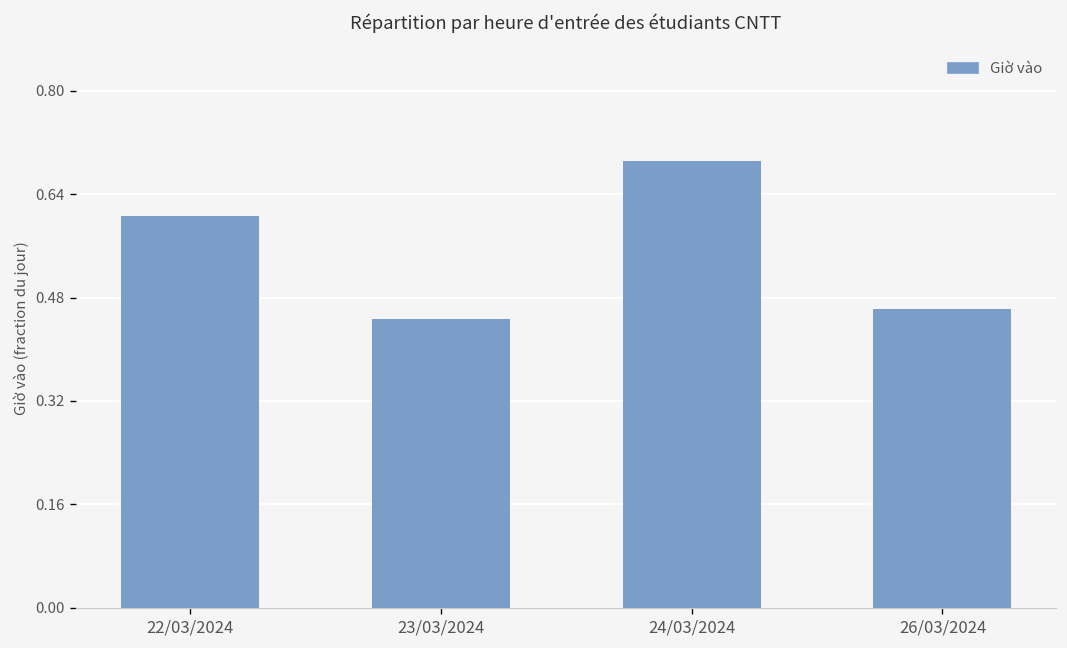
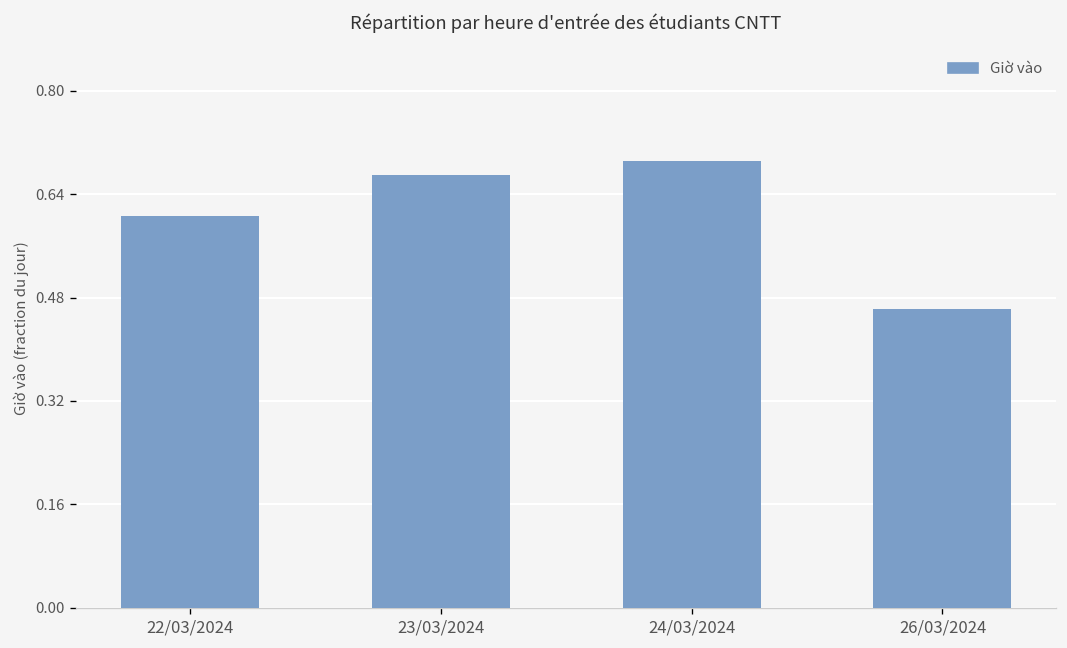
23/03/2024: 0.45 -> 0.67
